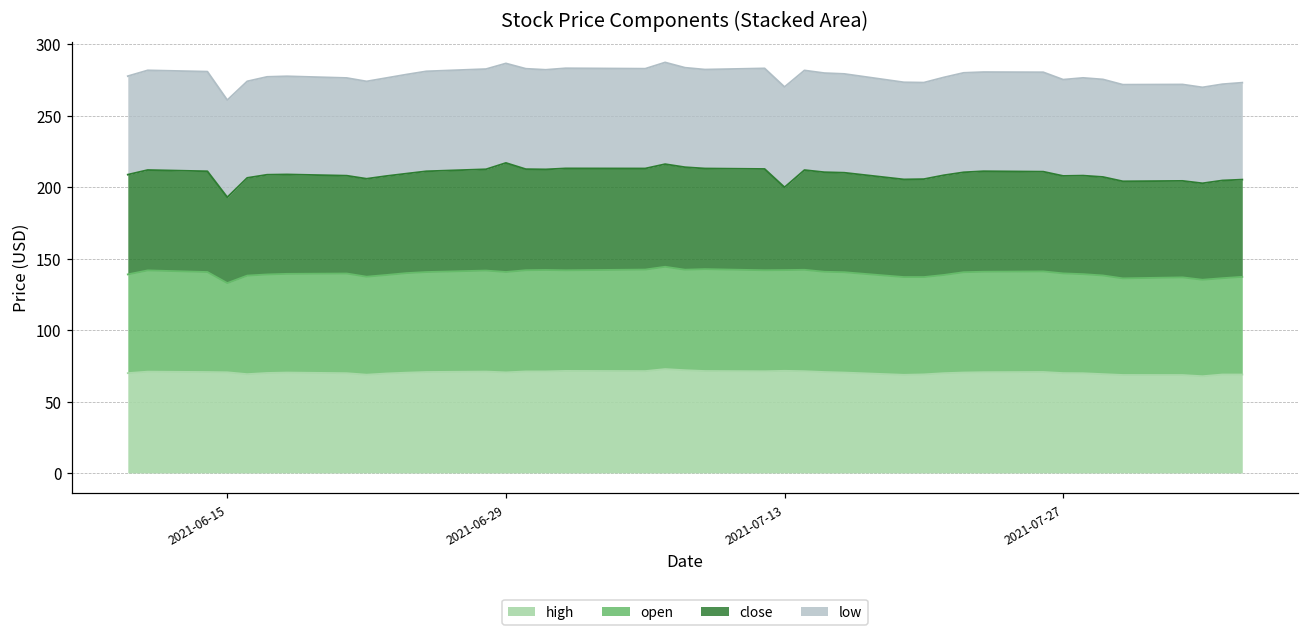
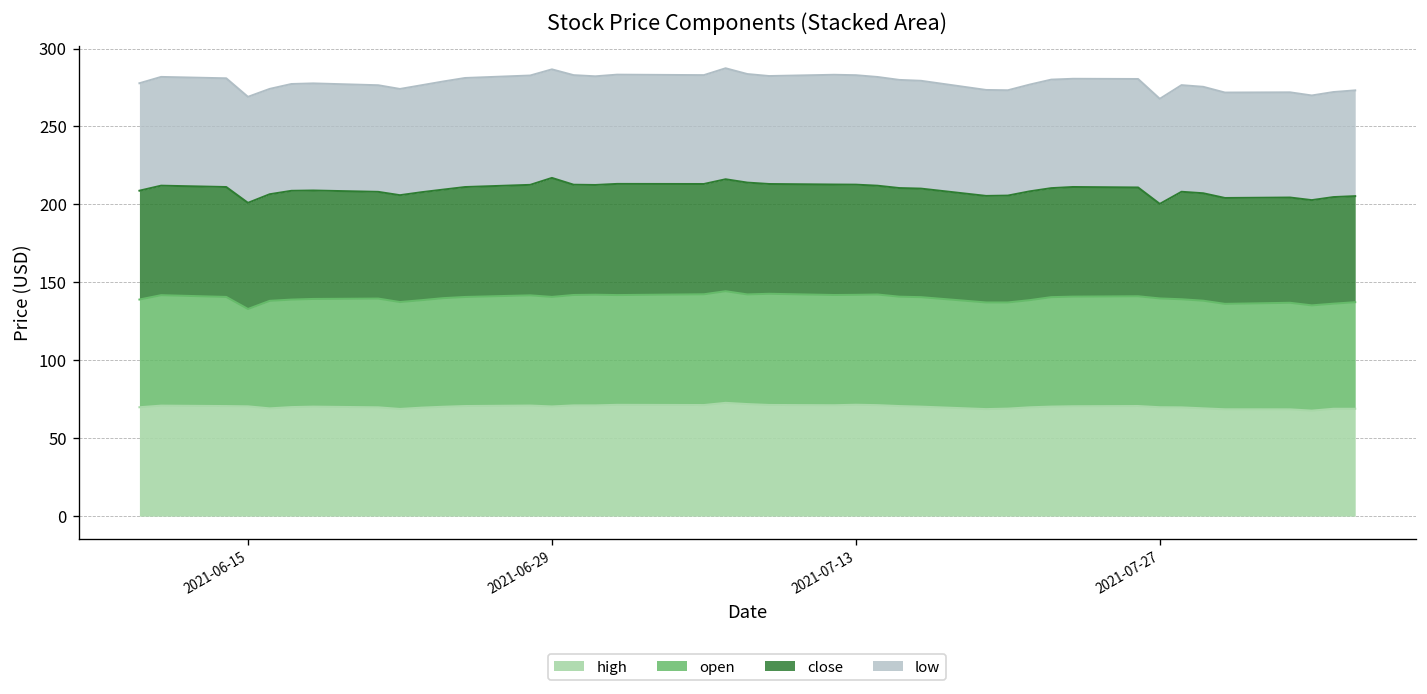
close, 2021-06-15: 60 -> 68
close, 2021-07-13: 58 -> 71
close, 2021-07-27: 68 -> 61
